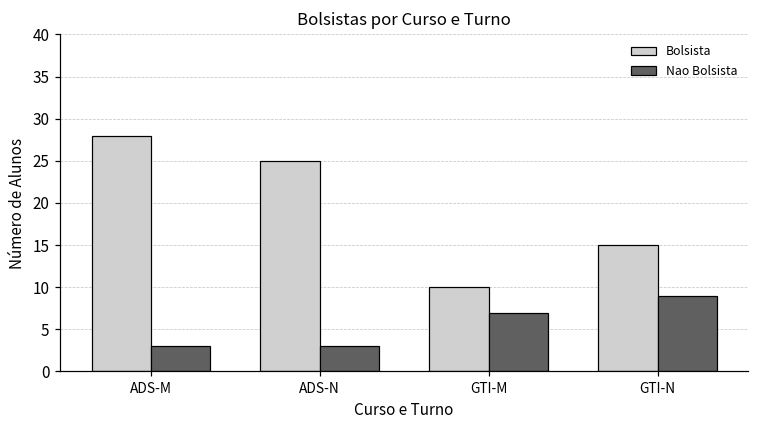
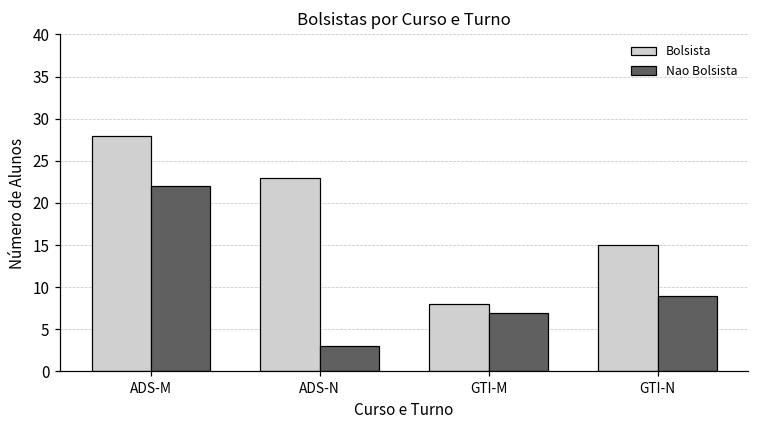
Nao Bolsista, ADS-M: 3 -> 22
Bolsista, ADS-N: 25 -> 23
Bolsista, GTI-M: 10 -> 8
